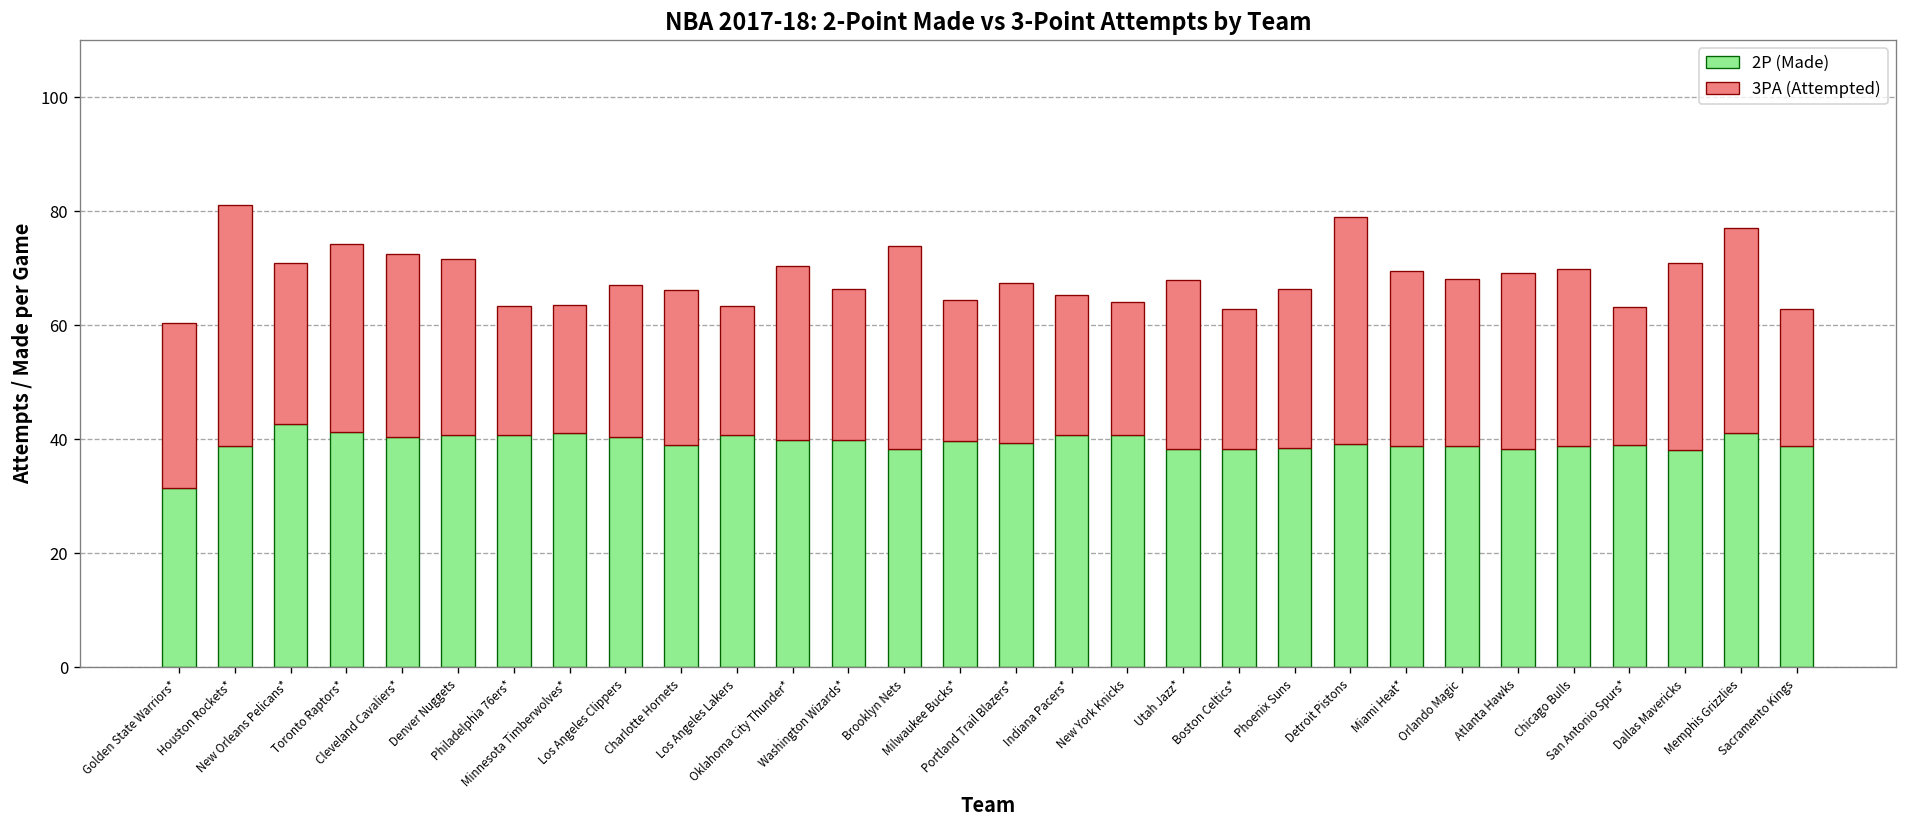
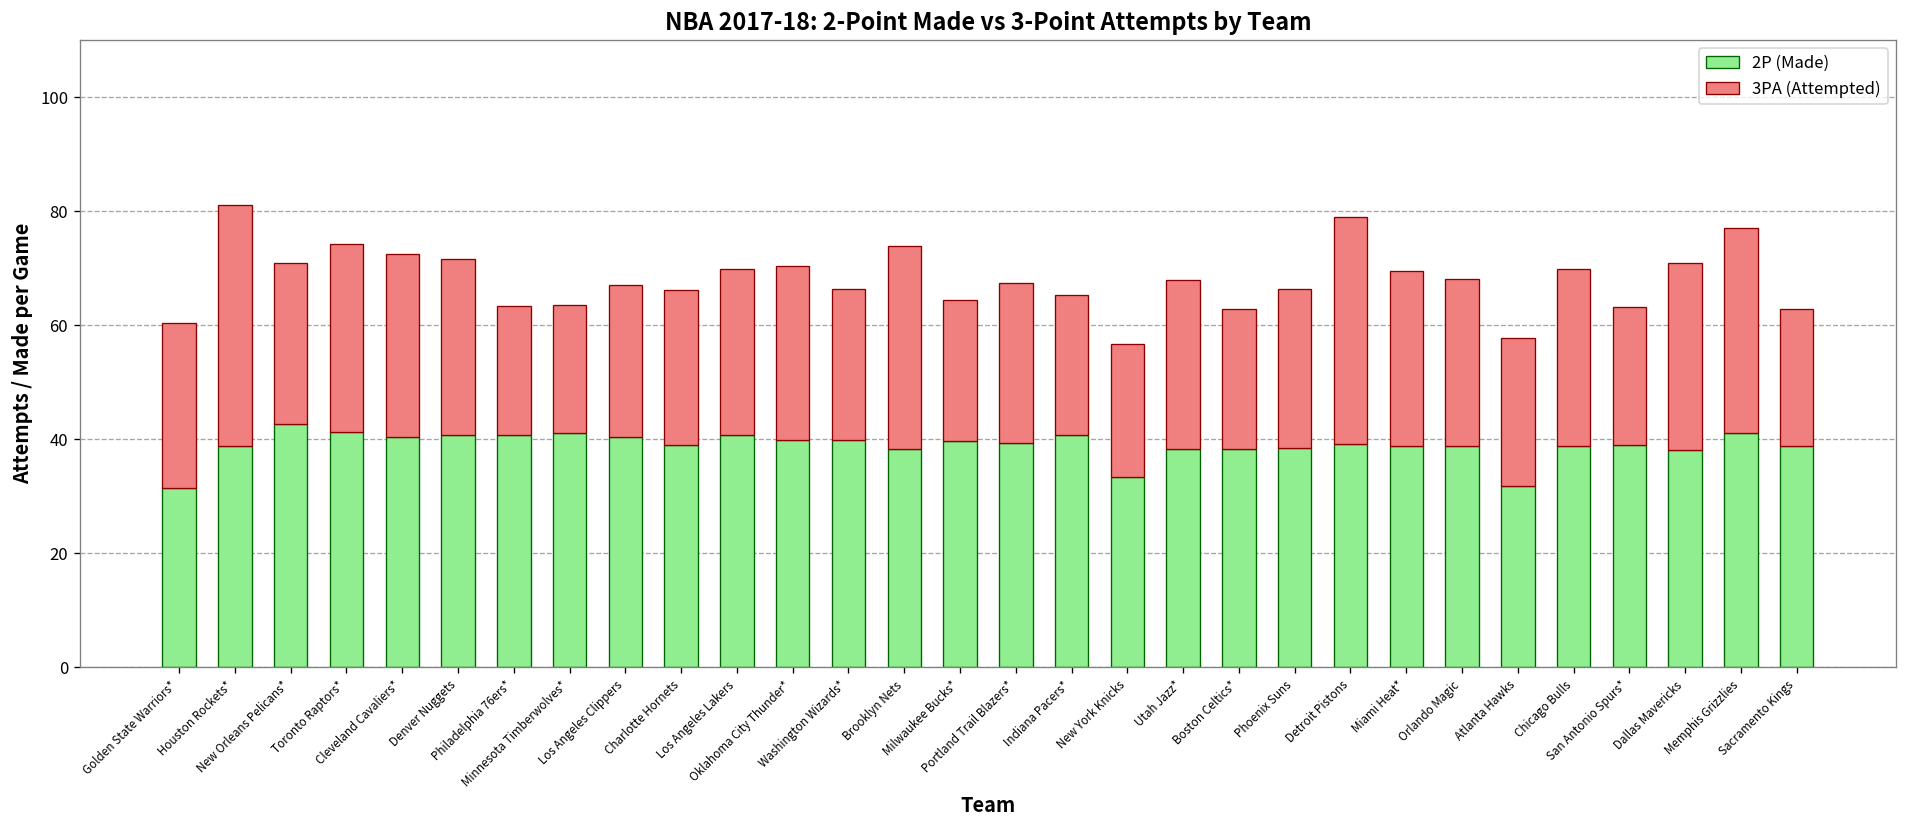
3PA (Attempted), Los Angeles Lakers: 23 -> 29
2P (Made), New York Knicks: 41 -> 33
2P (Made), Atlanta Hawks: 38 -> 32
3PA (Attempted), Atlanta Hawks: 31 -> 26
